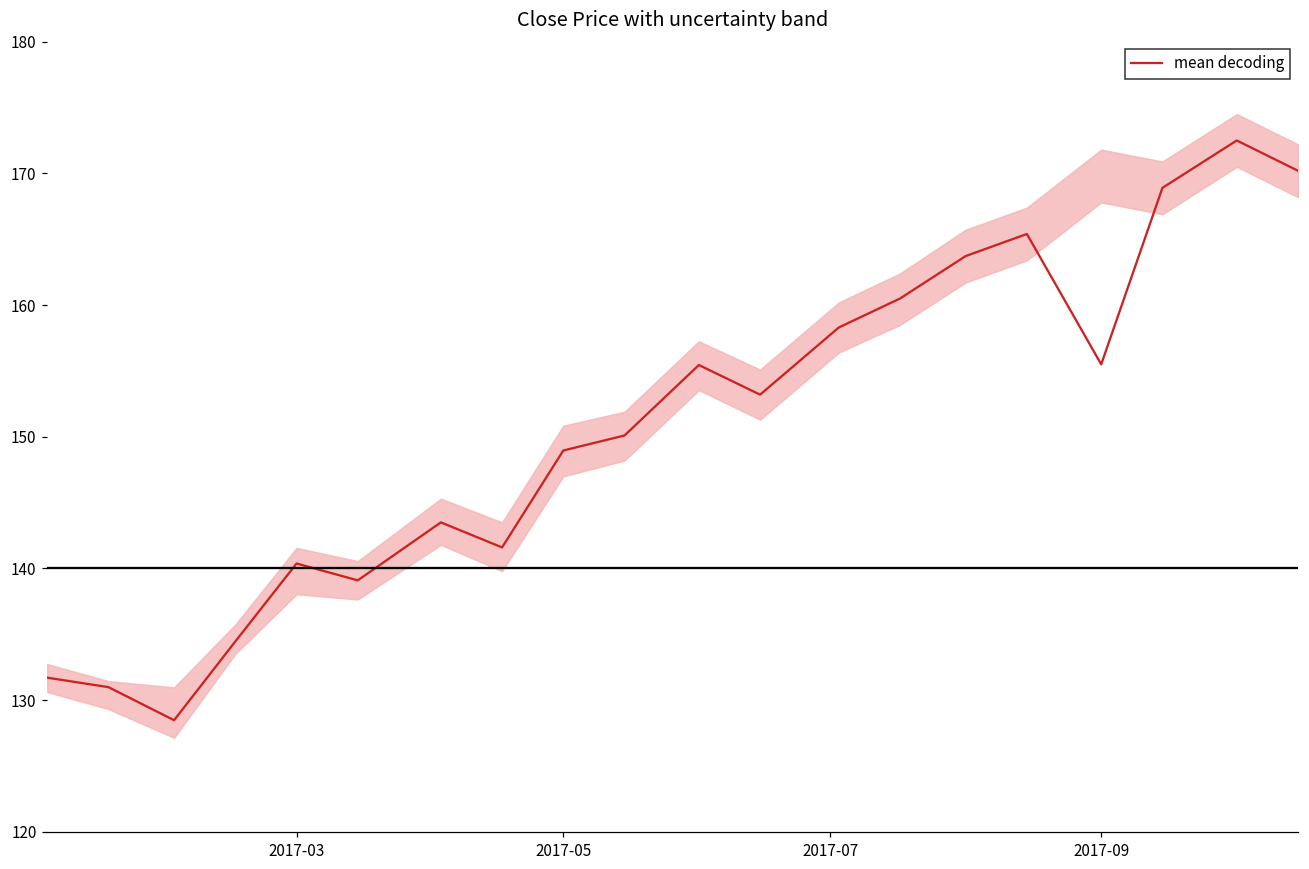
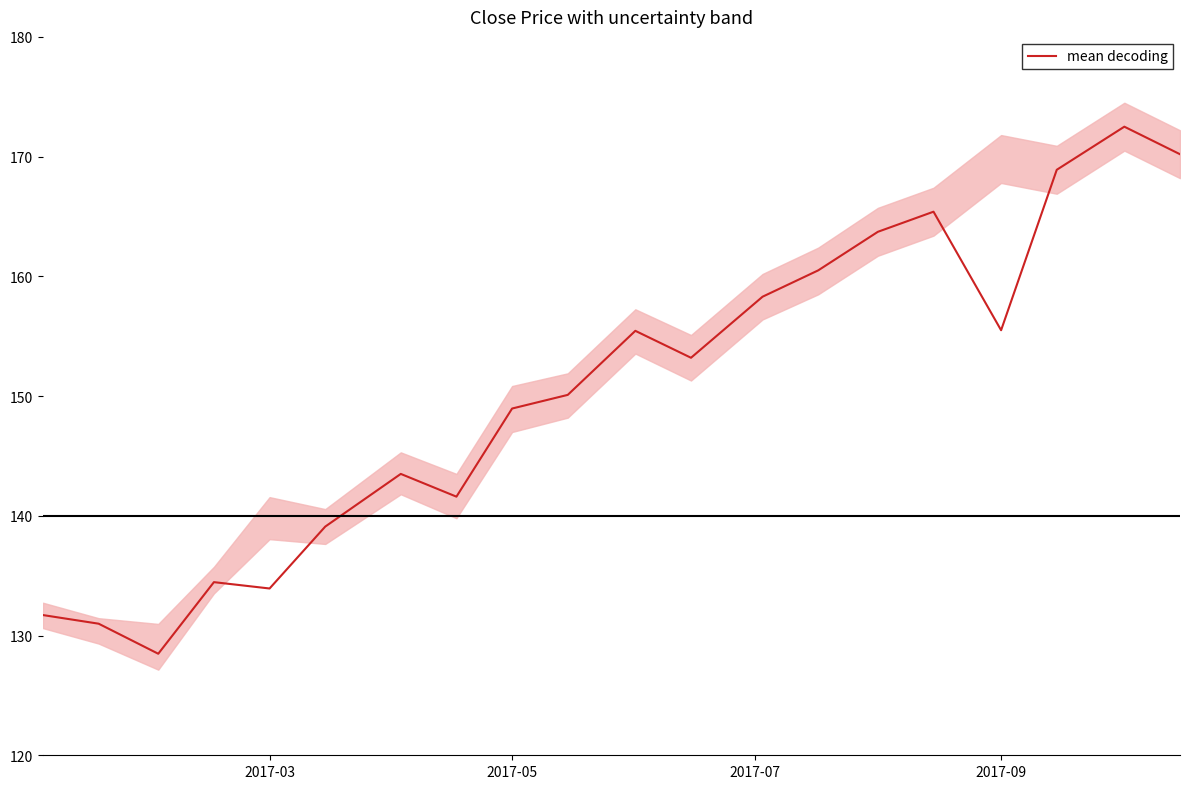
mean decoding, 2017-03: 140.4 -> 133.9
